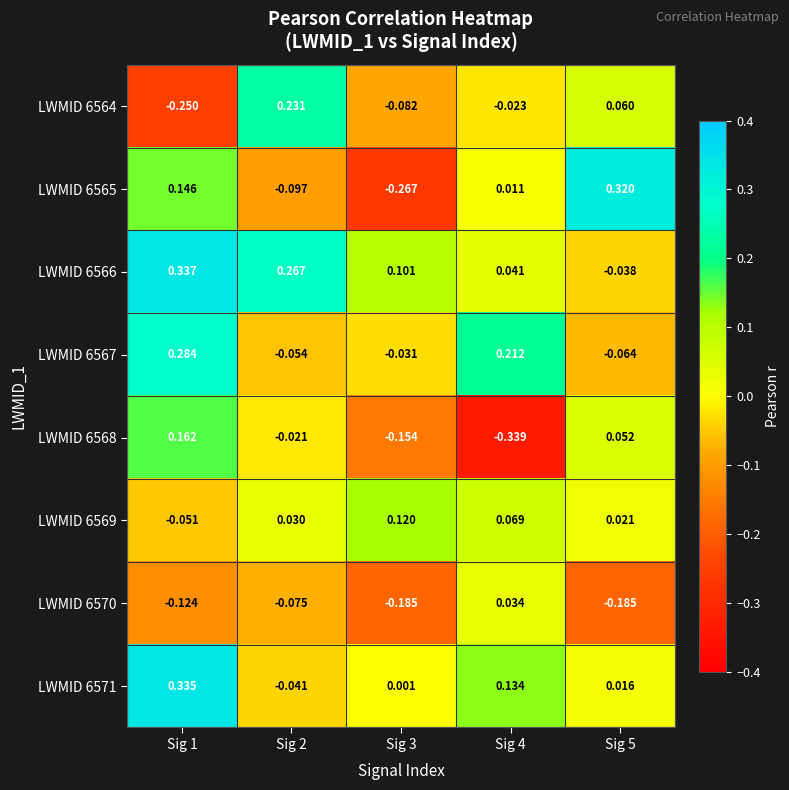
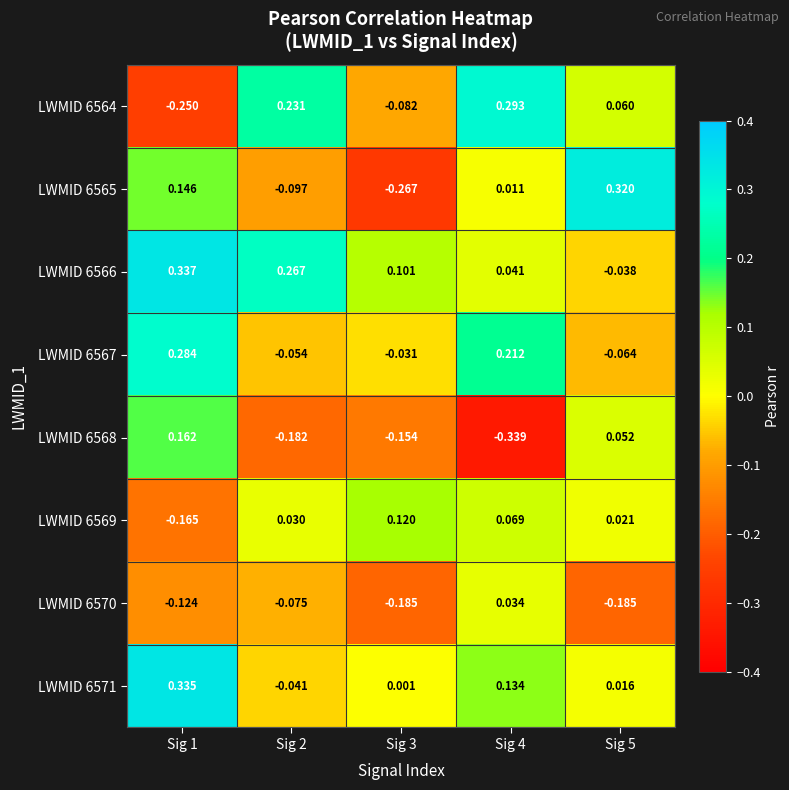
LWMID 6564, Sig 4: -0.023 -> 0.293
LWMID 6568, Sig 2: -0.021 -> -0.182
LWMID 6569, Sig 1: -0.051 -> -0.165
